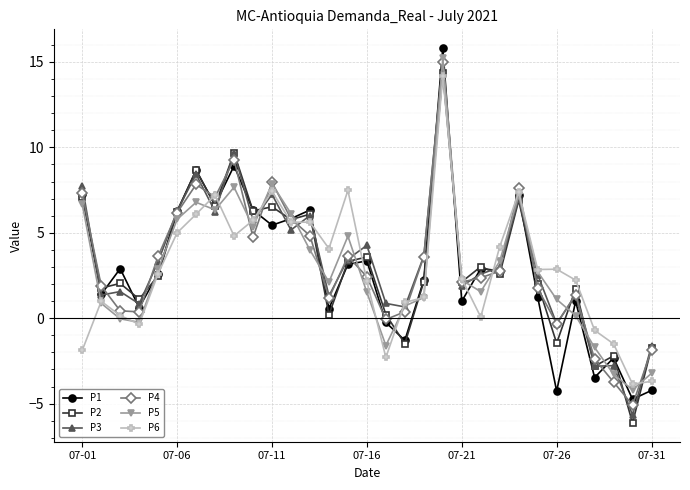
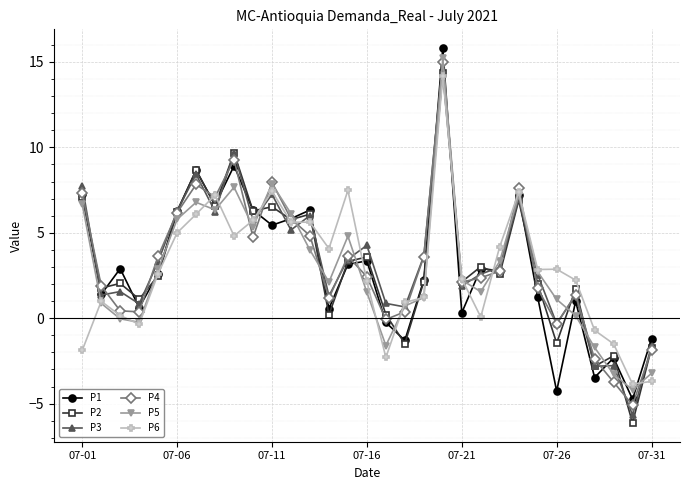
P1, 07-21: 1.0 -> 0.3
P1, 07-31: -4.2 -> -1.2
